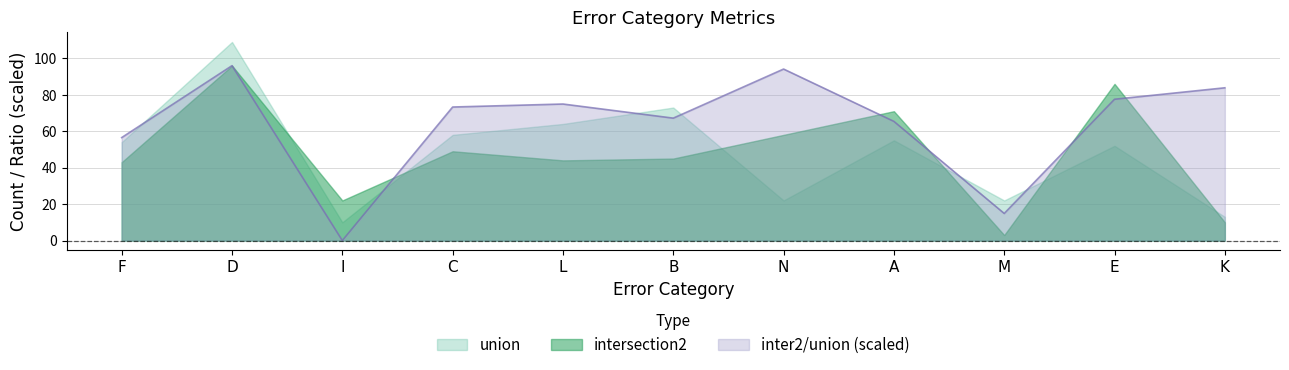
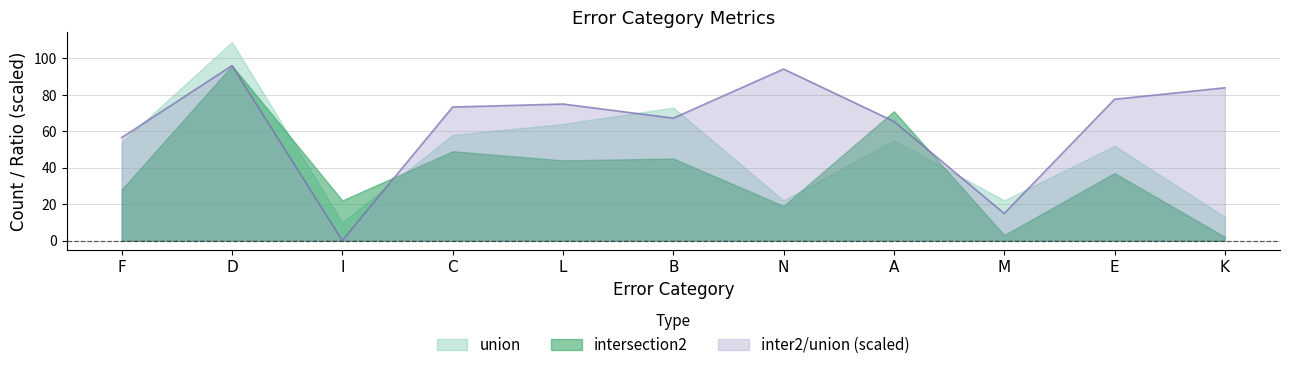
intersection2, F: 43 -> 28
intersection2, N: 58 -> 19
intersection2, E: 86 -> 37
intersection2, K: 10 -> 2
